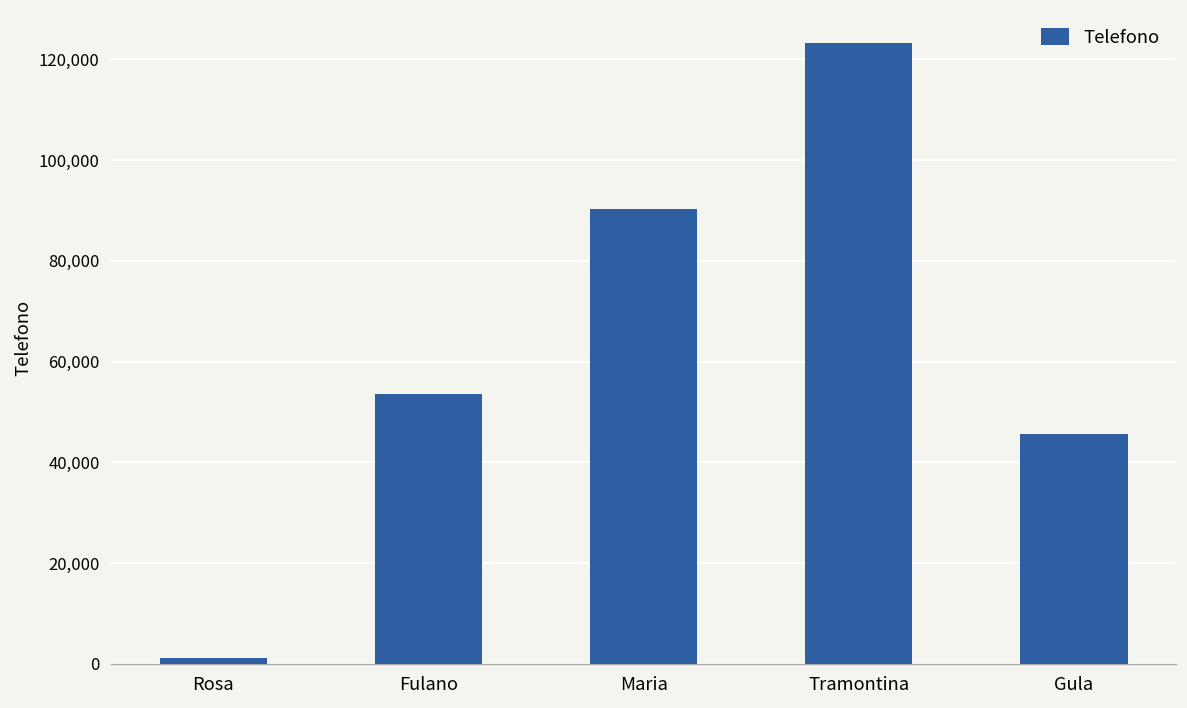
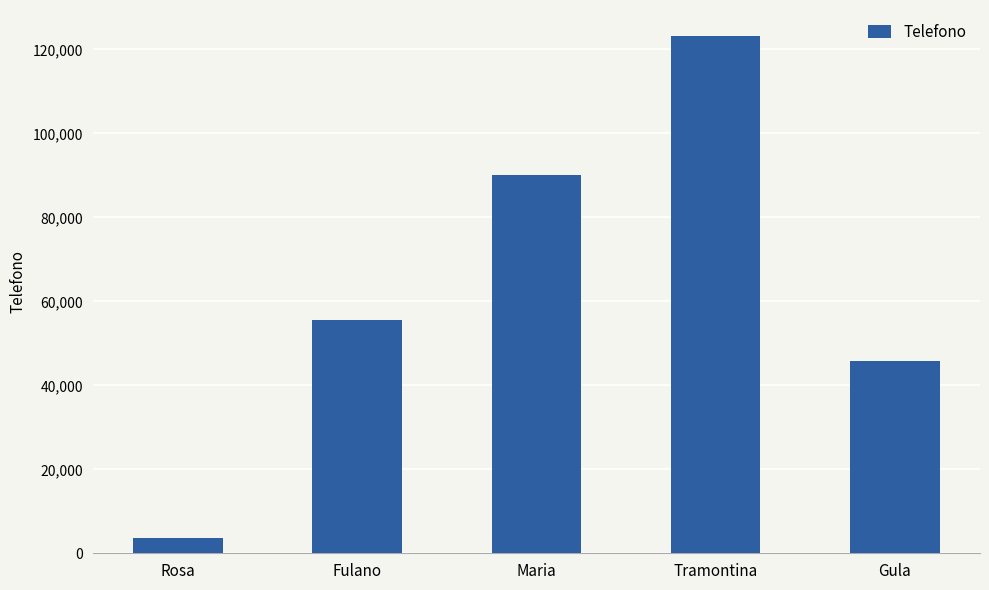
Rosa: 1,000 -> 4,000
Fulano: 54,000 -> 56,000
